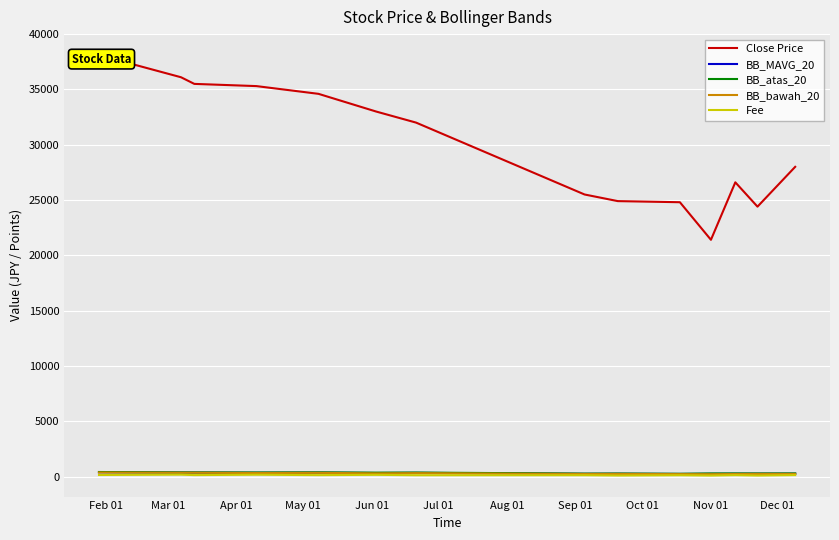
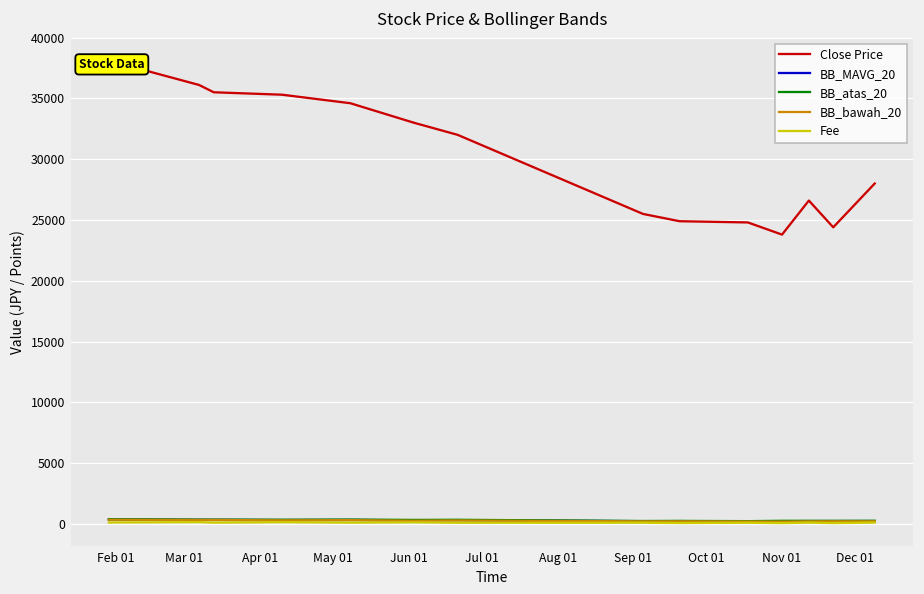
Close Price, Nov 01: 21400 -> 23800
